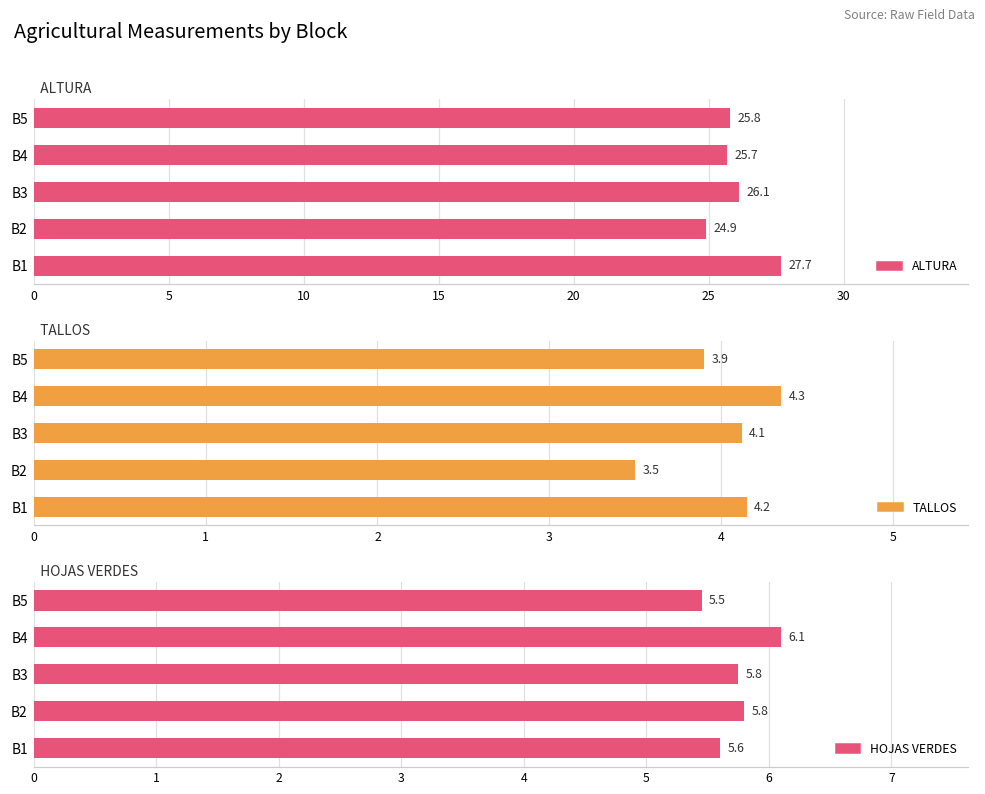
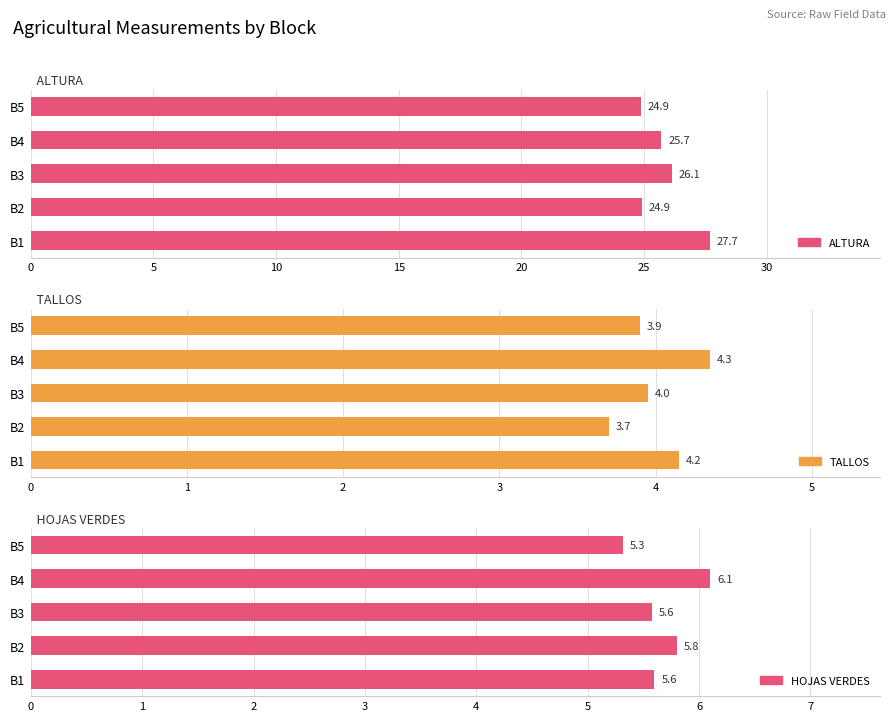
ALTURA, B5: 25.8 -> 24.9
TALLOS, B3: 4.1 -> 4.0
TALLOS, B2: 3.5 -> 3.7
HOJAS VERDES, B5: 5.5 -> 5.3
HOJAS VERDES, B3: 5.8 -> 5.6
